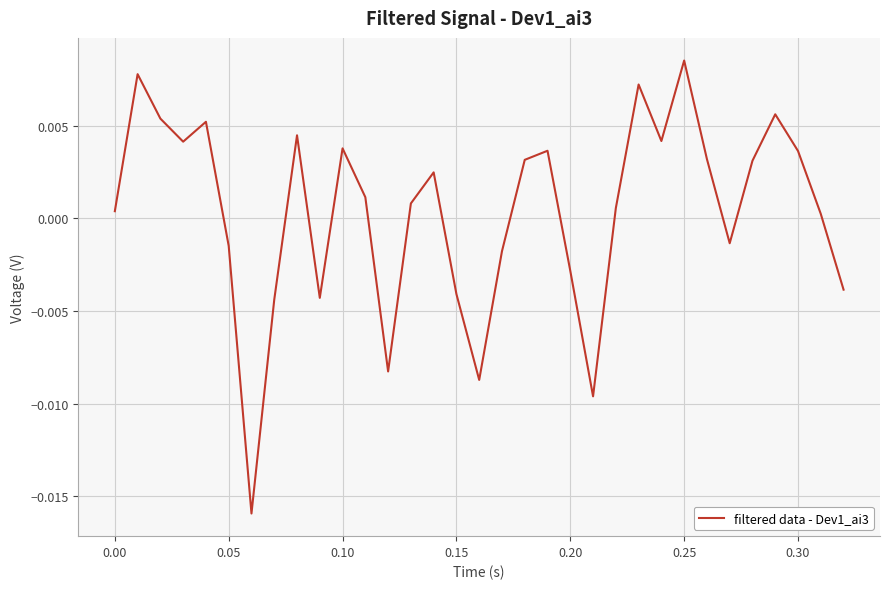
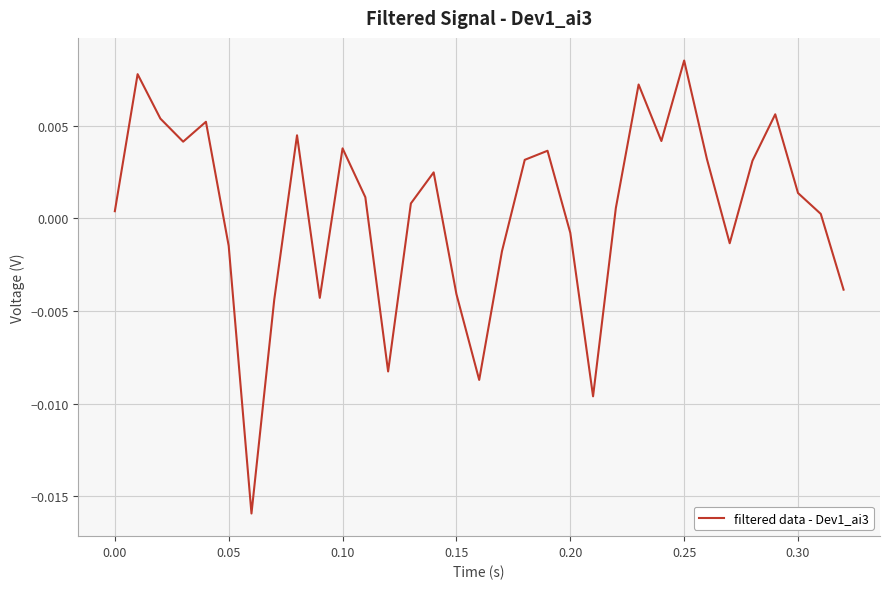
0.20: -0.0028 -> -0.0008
0.30: 0.0036 -> 0.0014
